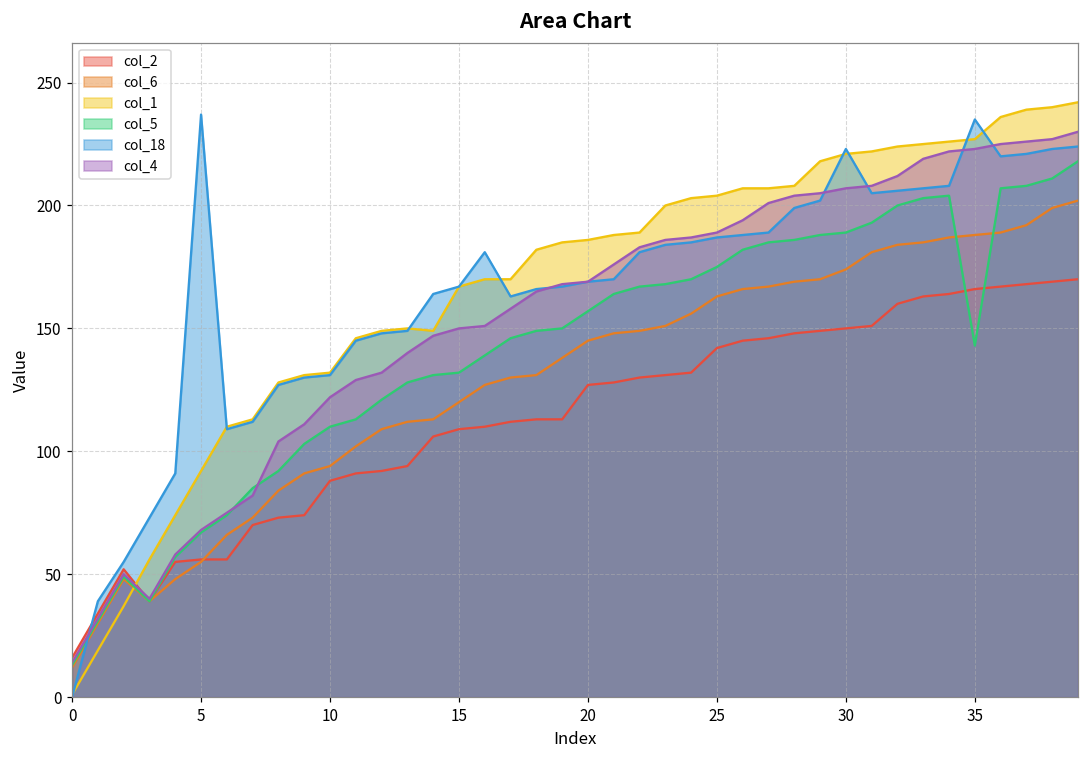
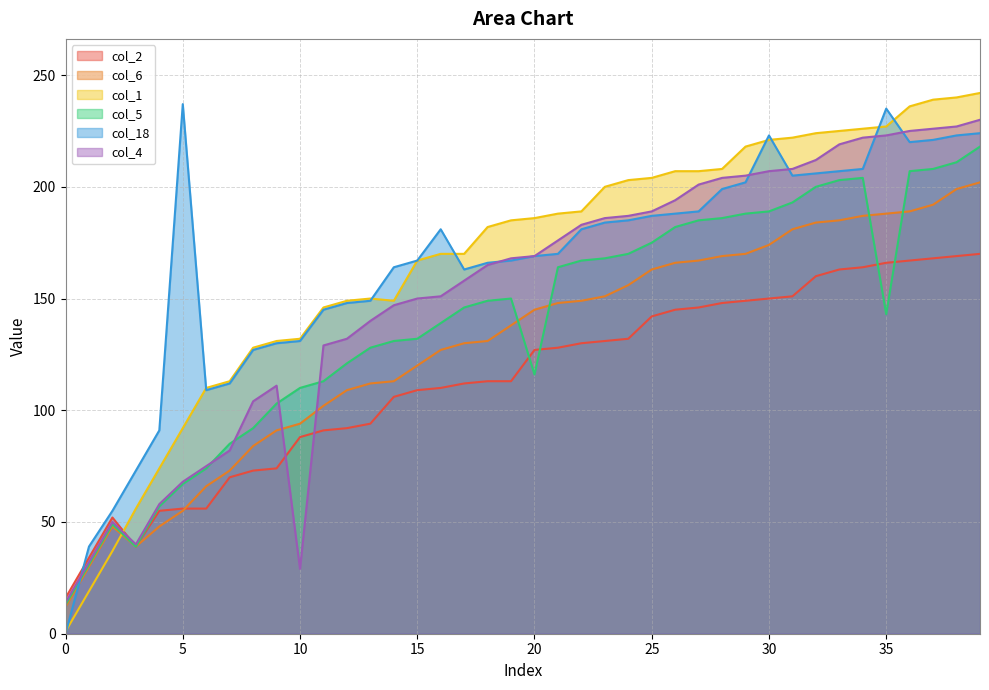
col_4, 10: 122 -> 29
col_5, 20: 157 -> 116
